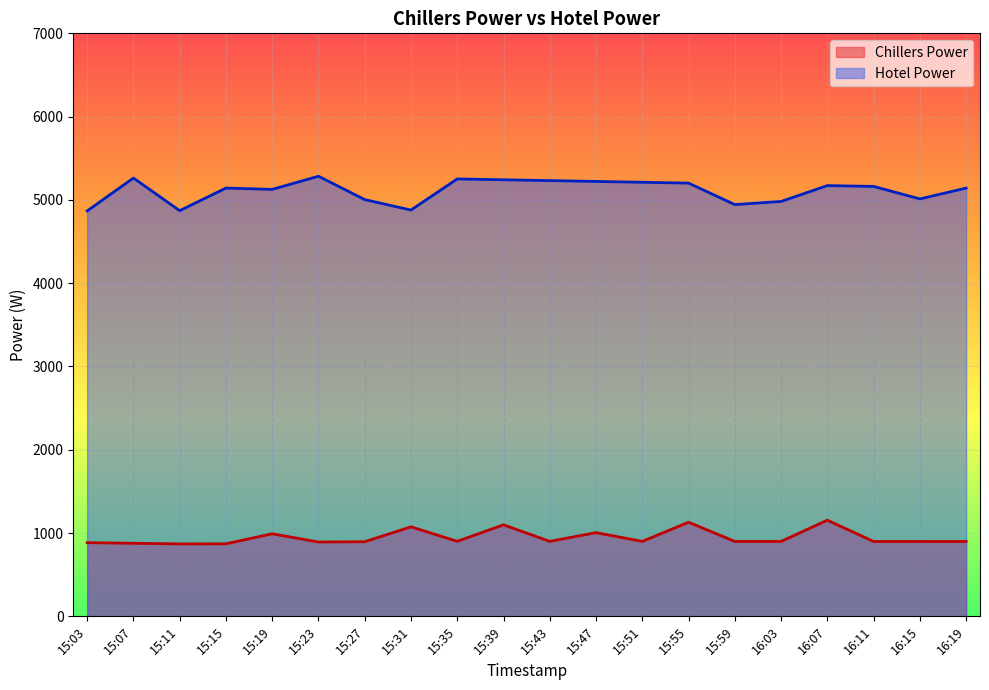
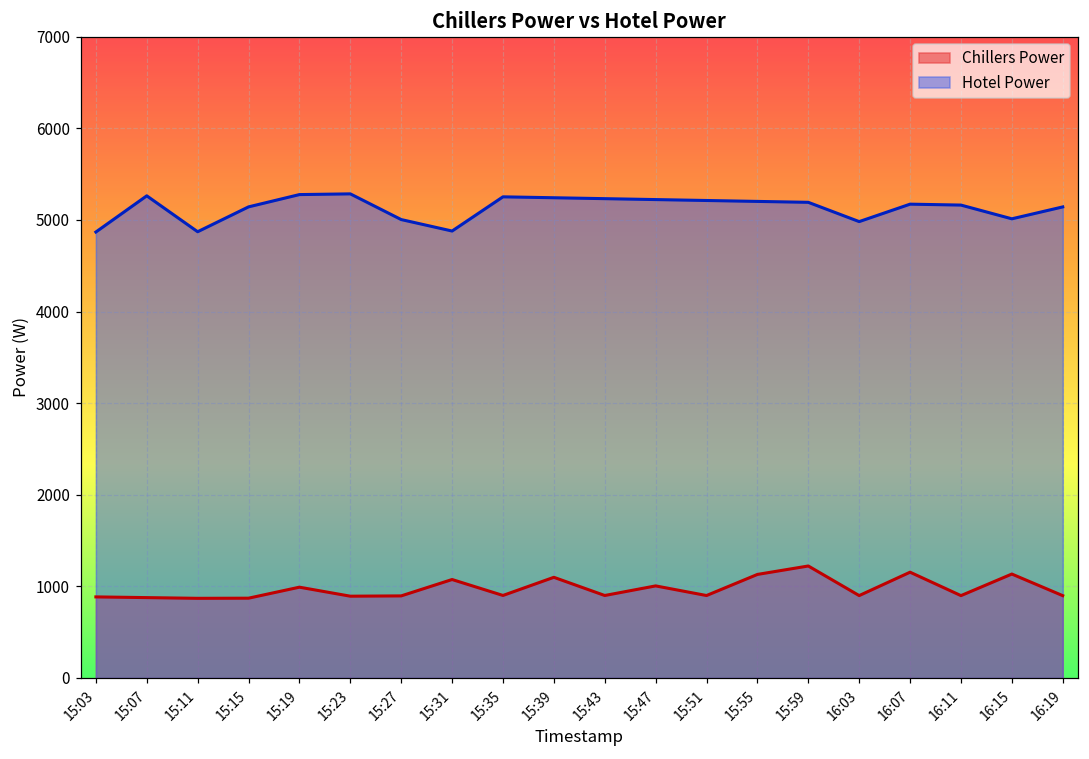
Hotel Power, 15:19: 5100 -> 5300
Chillers Power, 15:59: 900 -> 1200
Hotel Power, 15:59: 4900 -> 5200
Chillers Power, 16:15: 900 -> 1100
